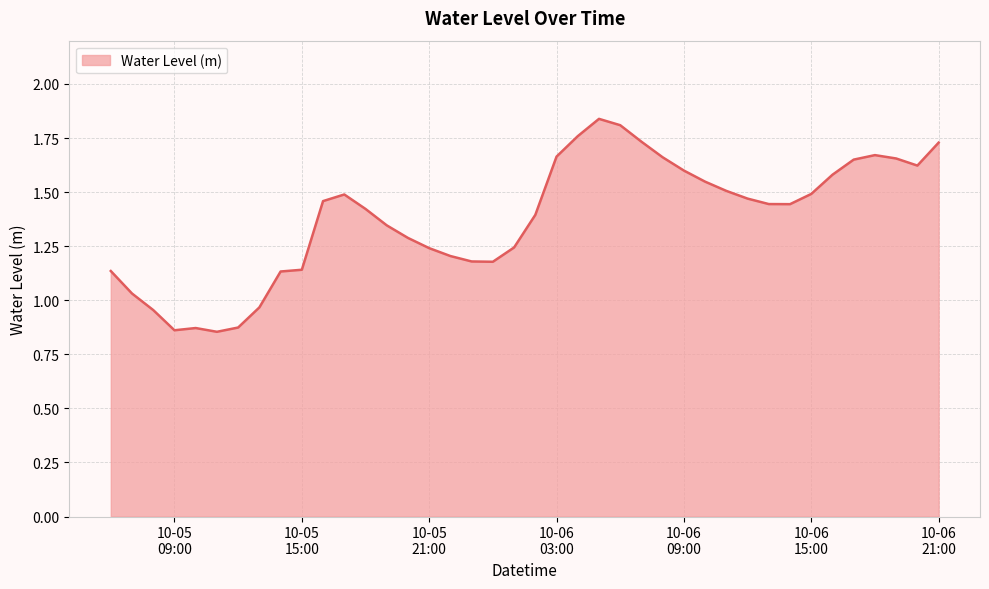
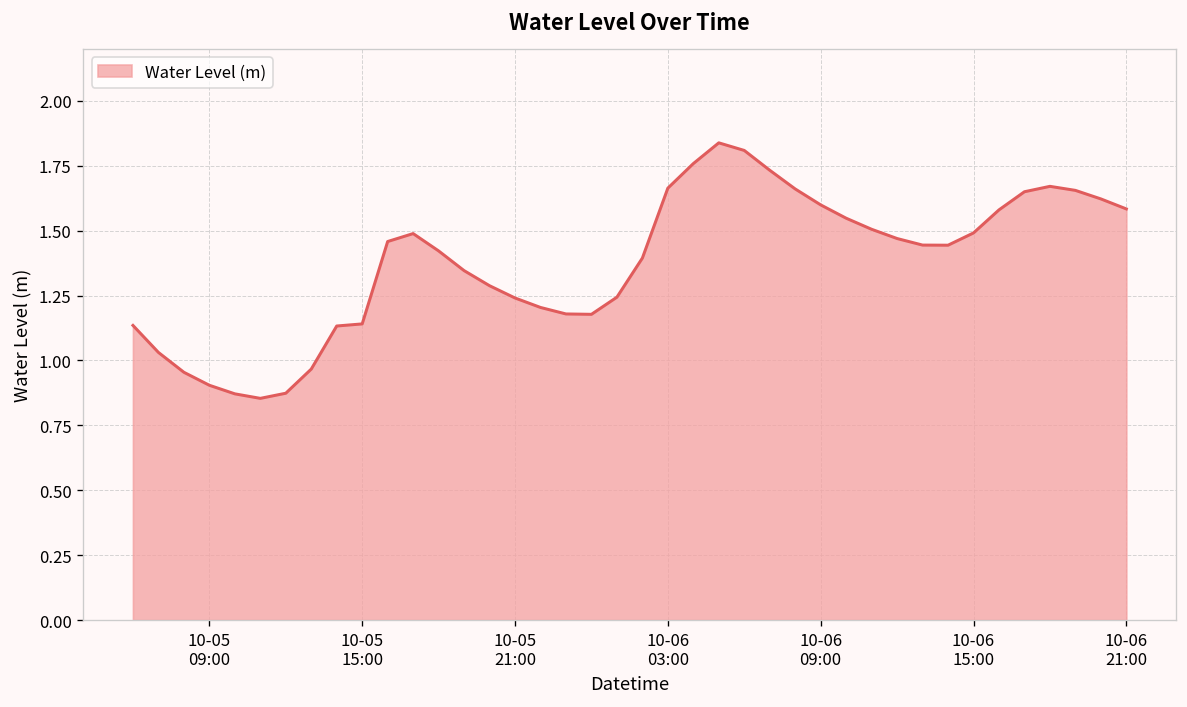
10-05 09:00: 0.86 -> 0.90
10-06 21:00: 1.73 -> 1.58
